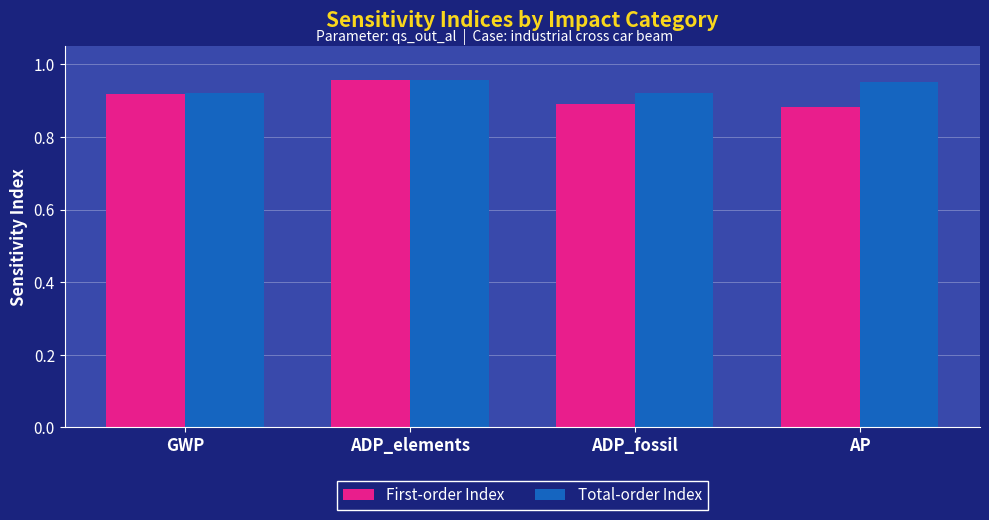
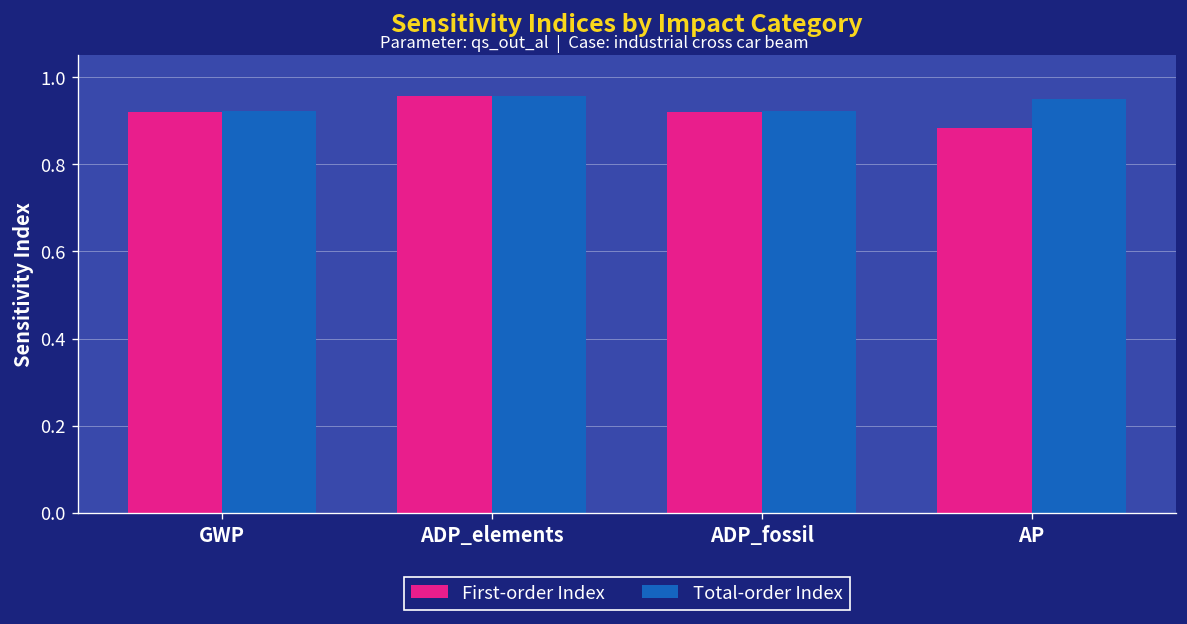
First-order Index, ADP_fossil: 0.89 -> 0.92
